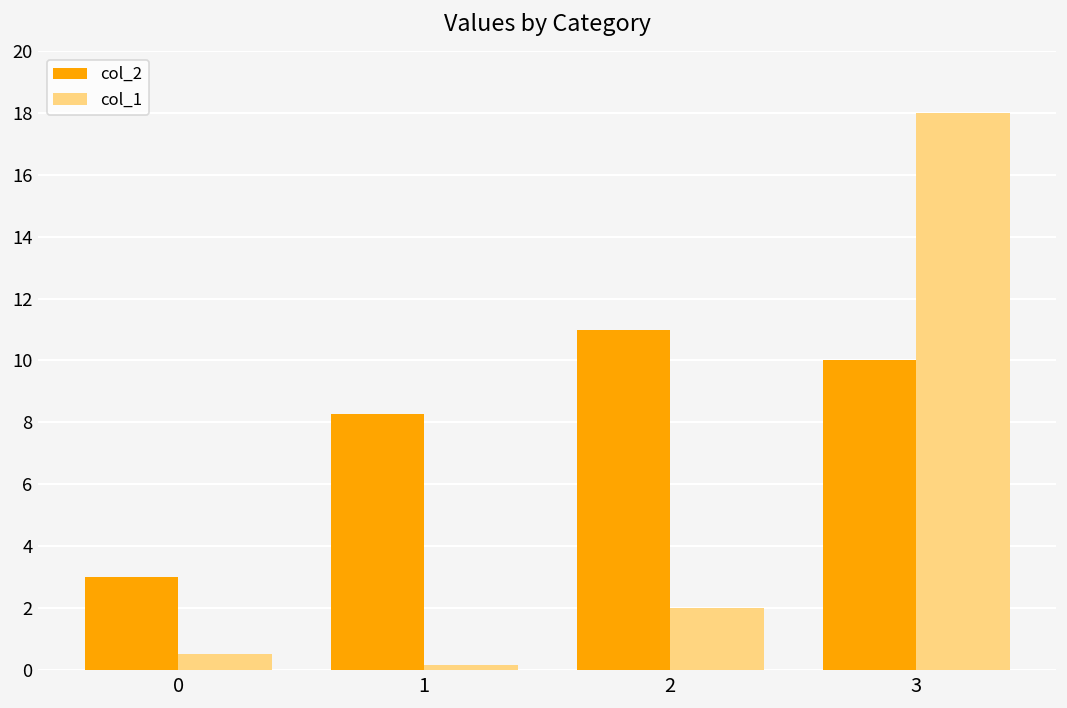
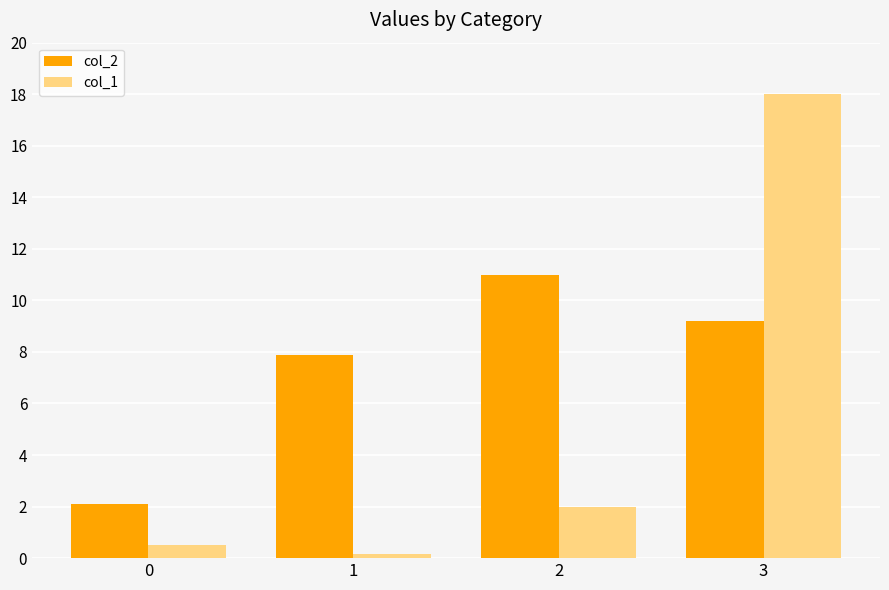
col_2, 0: 3.0 -> 2.1
col_2, 1: 8.3 -> 7.9
col_2, 3: 10.0 -> 9.2
